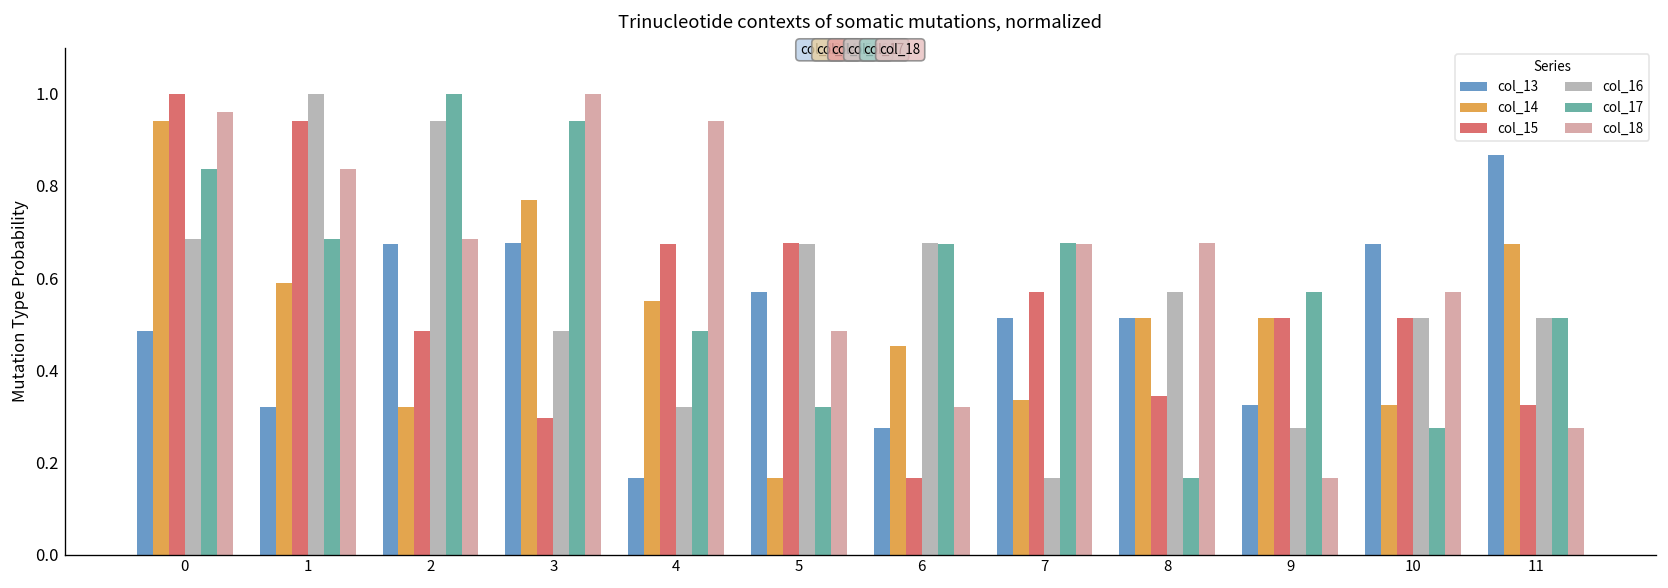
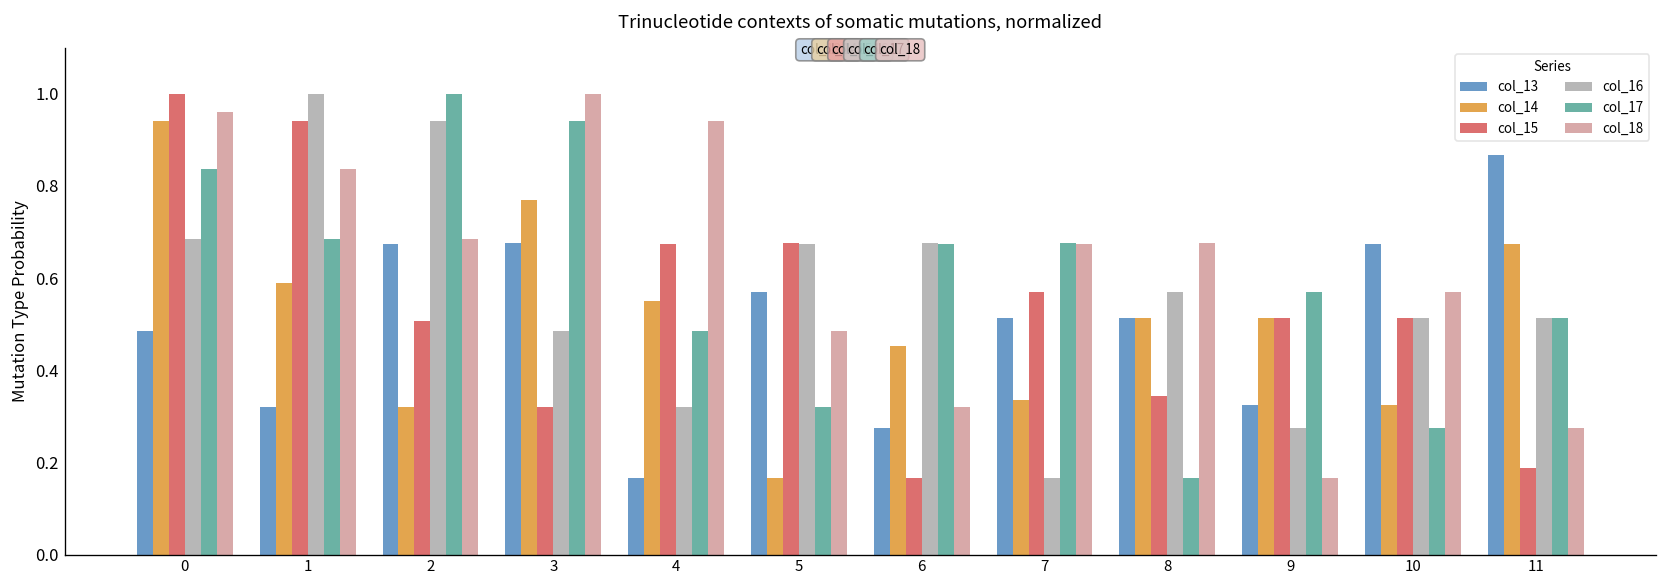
col_15, 2: 0.48 -> 0.51
col_15, 3: 0.30 -> 0.32
col_15, 11: 0.32 -> 0.19
